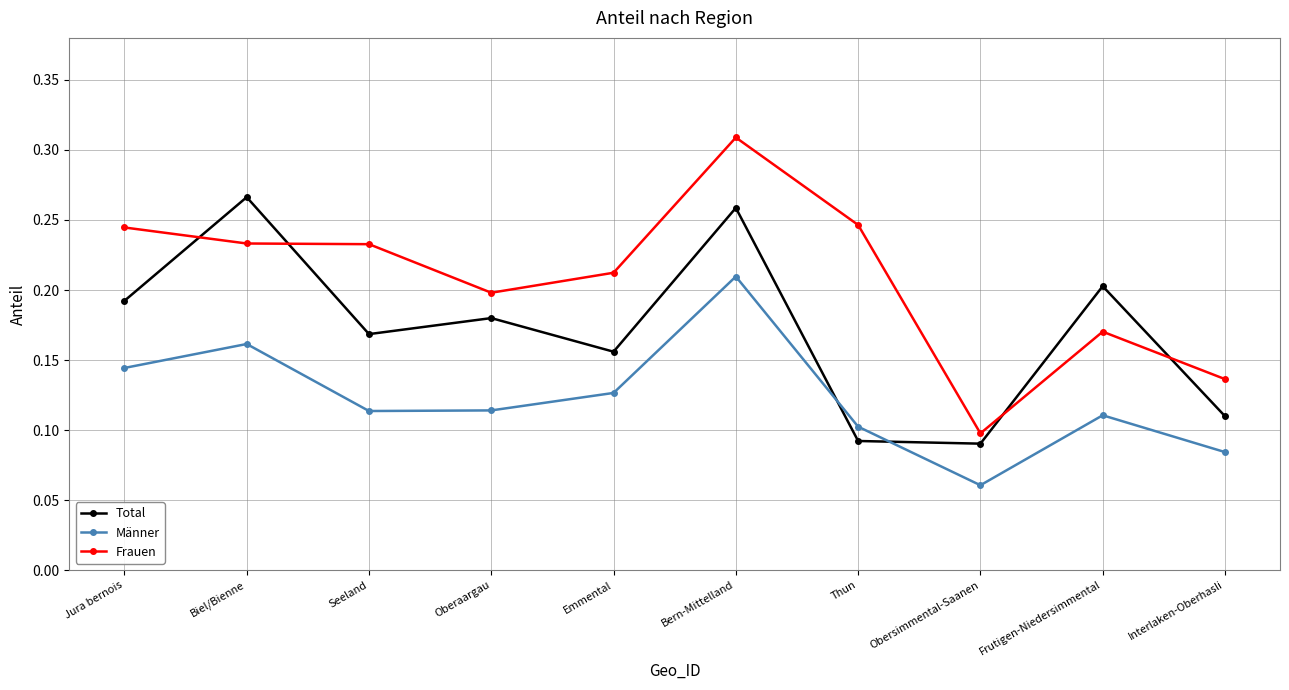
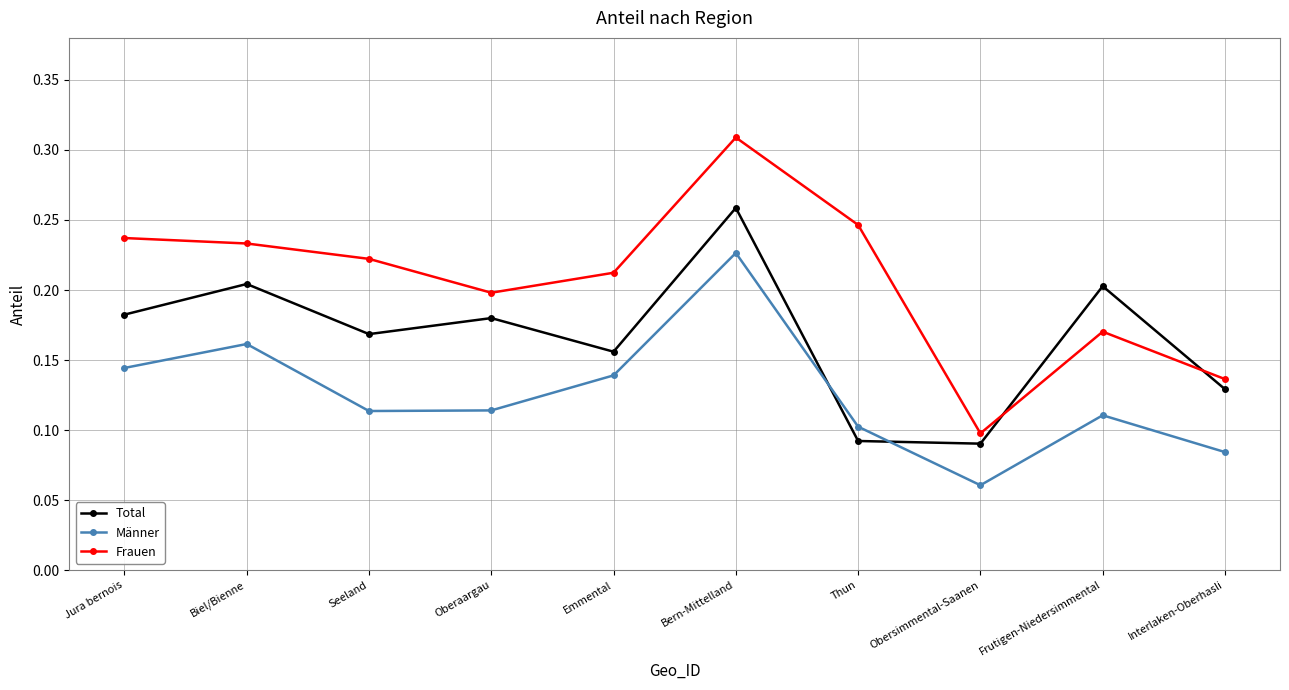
Total, Jura bernois: 0.192 -> 0.182
Frauen, Jura bernois: 0.245 -> 0.237
Total, Biel/Bienne: 0.266 -> 0.204
Frauen, Seeland: 0.233 -> 0.222
Männer, Emmental: 0.127 -> 0.139
Männer, Bern-Mittelland: 0.210 -> 0.226
Total, Interlaken-Oberhasli: 0.110 -> 0.129
